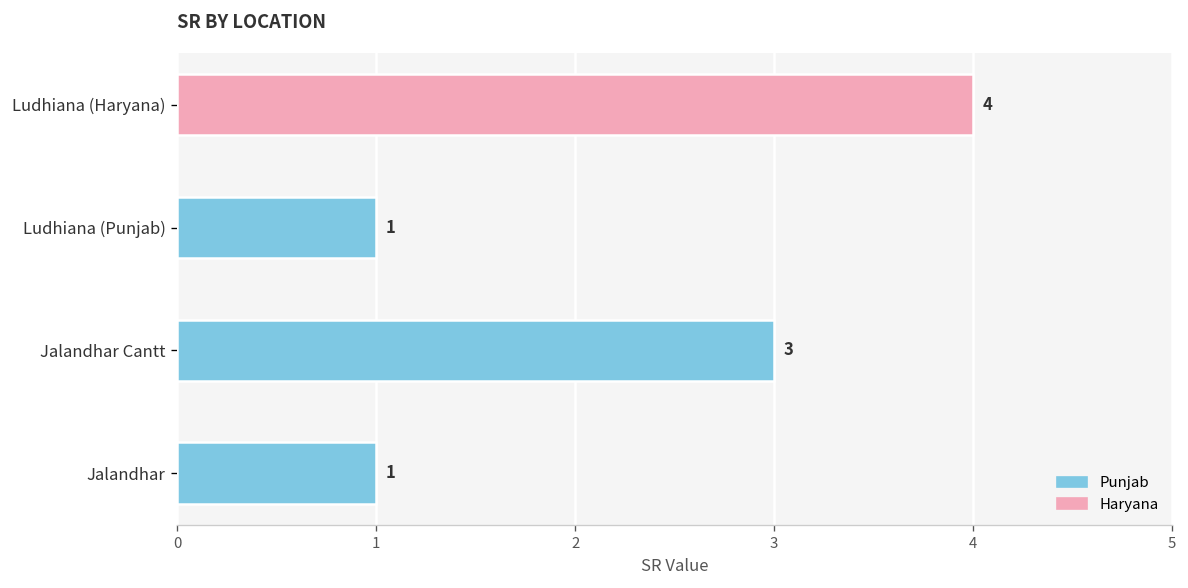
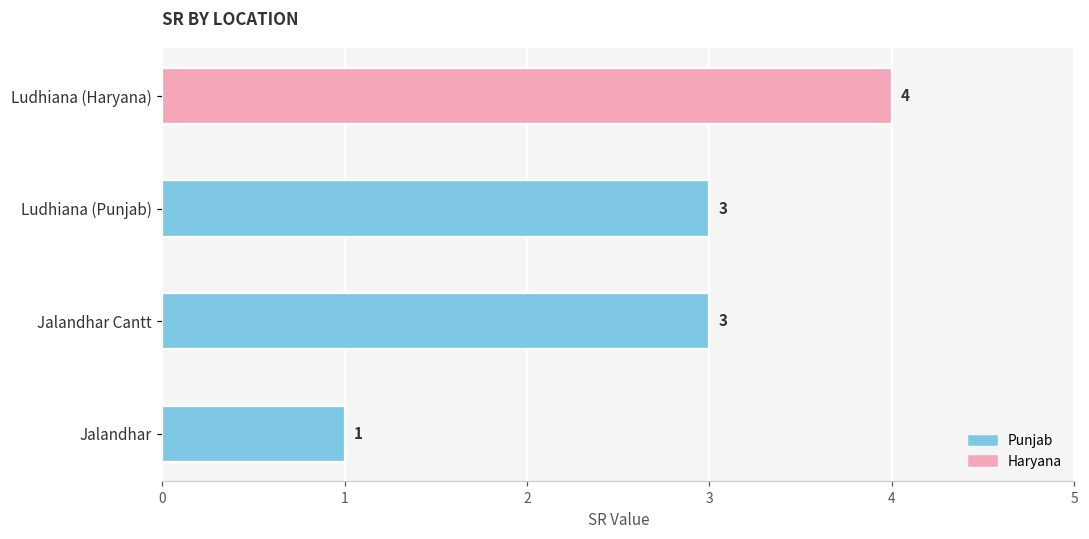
Ludhiana (Punjab): 1 -> 3
